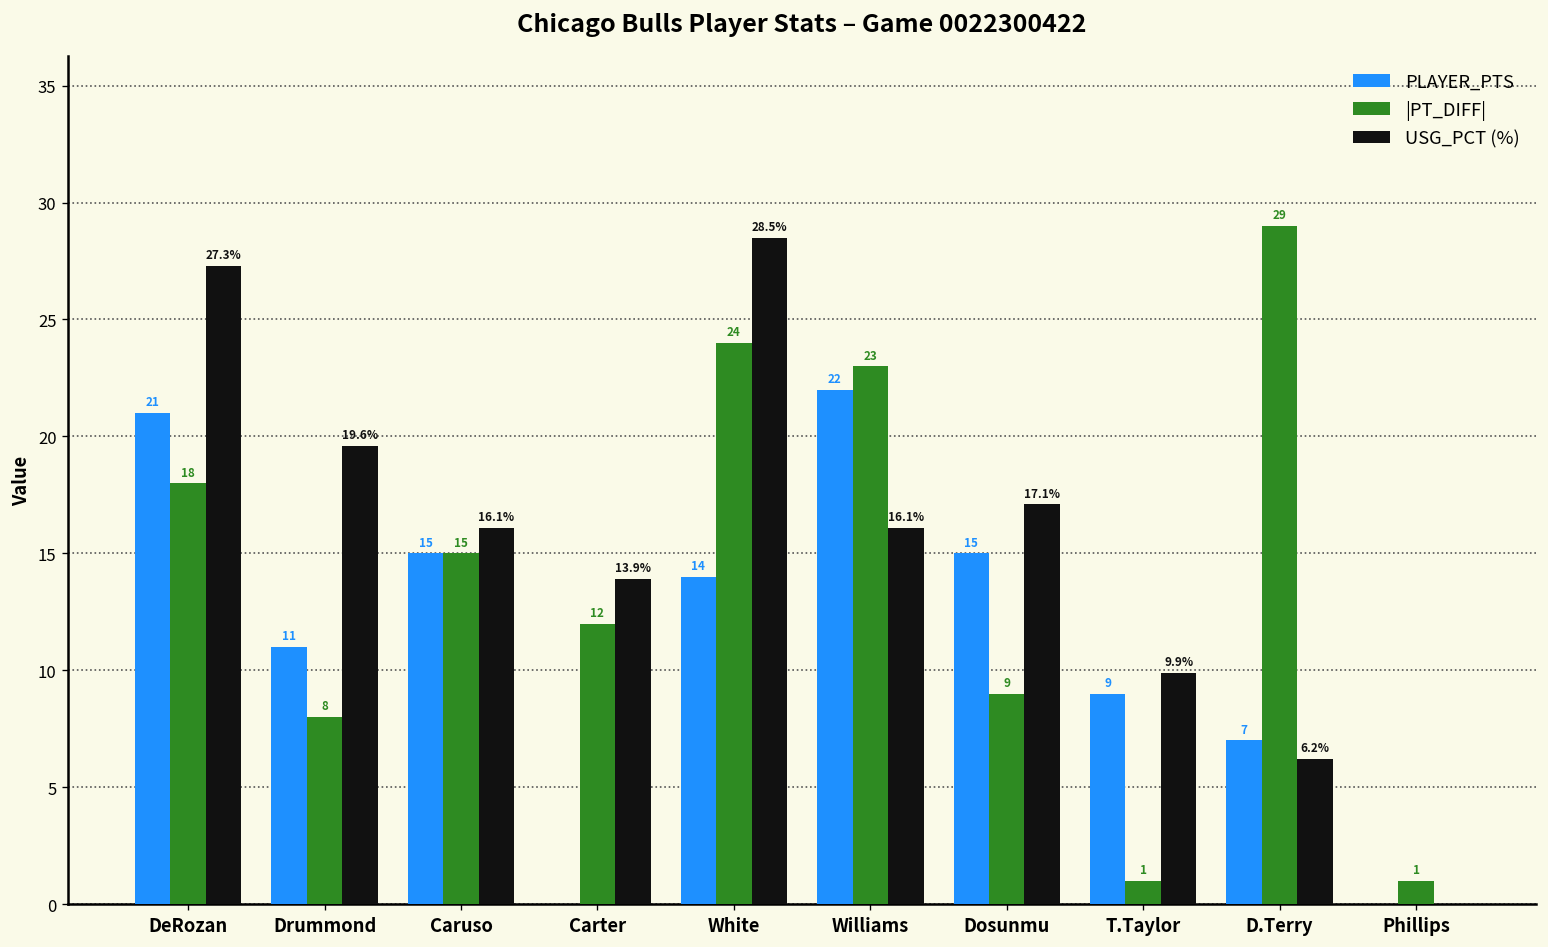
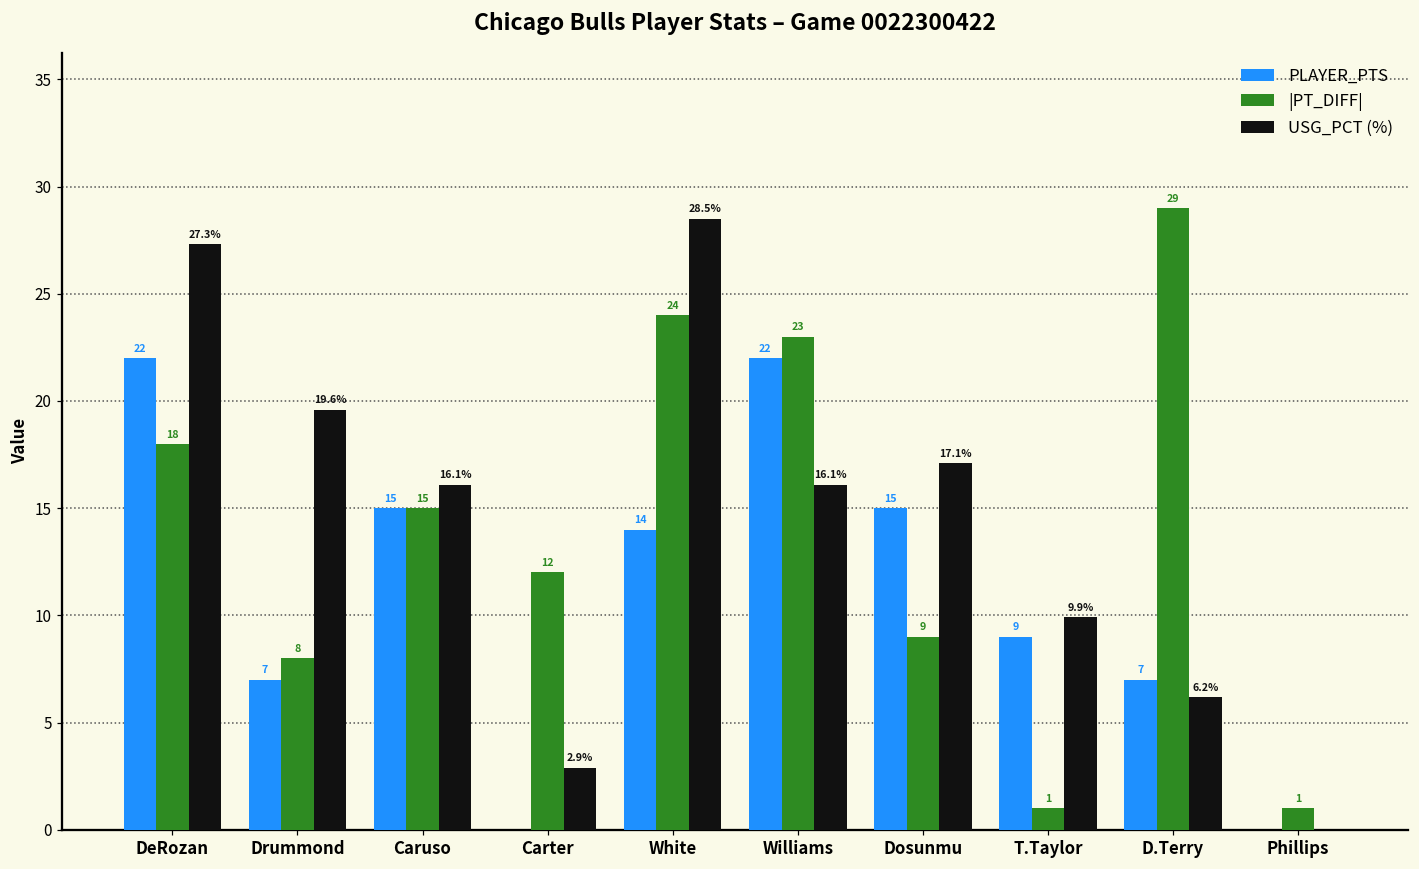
PLAYER_PTS, DeRozan: 21 -> 22
PLAYER_PTS, Drummond: 11 -> 7
USG_PCT (%), Carter: 13.9% -> 2.9%
